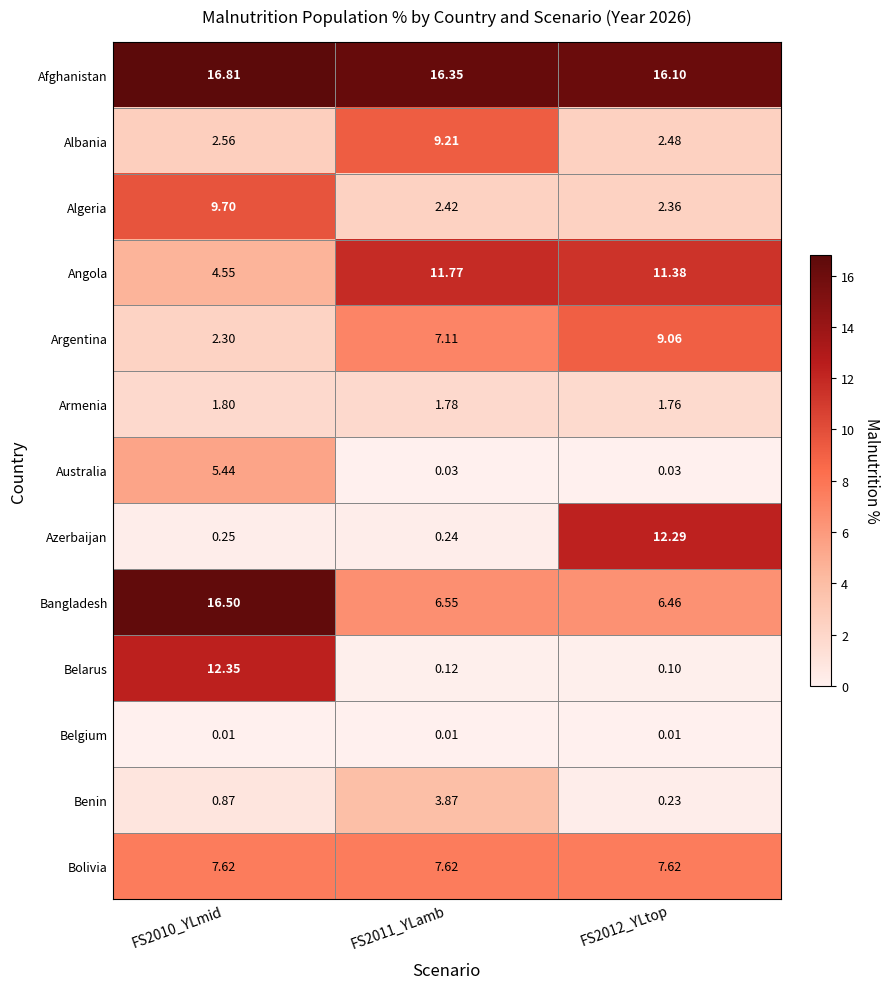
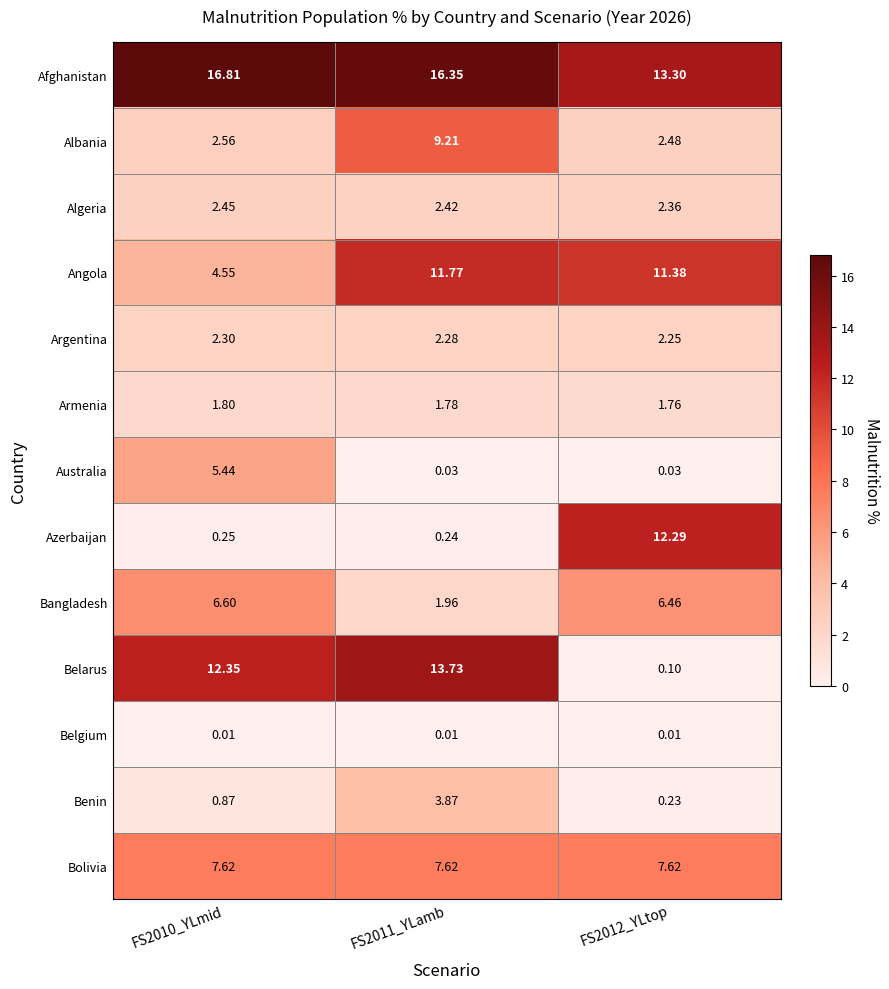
Afghanistan, FS2012_YLtop: 16.10 -> 13.30
Algeria, FS2010_YLmid: 9.70 -> 2.45
Argentina, FS2011_YLamb: 7.11 -> 2.28
Argentina, FS2012_YLtop: 9.06 -> 2.25
Bangladesh, FS2010_YLmid: 16.50 -> 6.60
Bangladesh, FS2011_YLamb: 6.55 -> 1.96
Belarus, FS2011_YLamb: 0.12 -> 13.73
